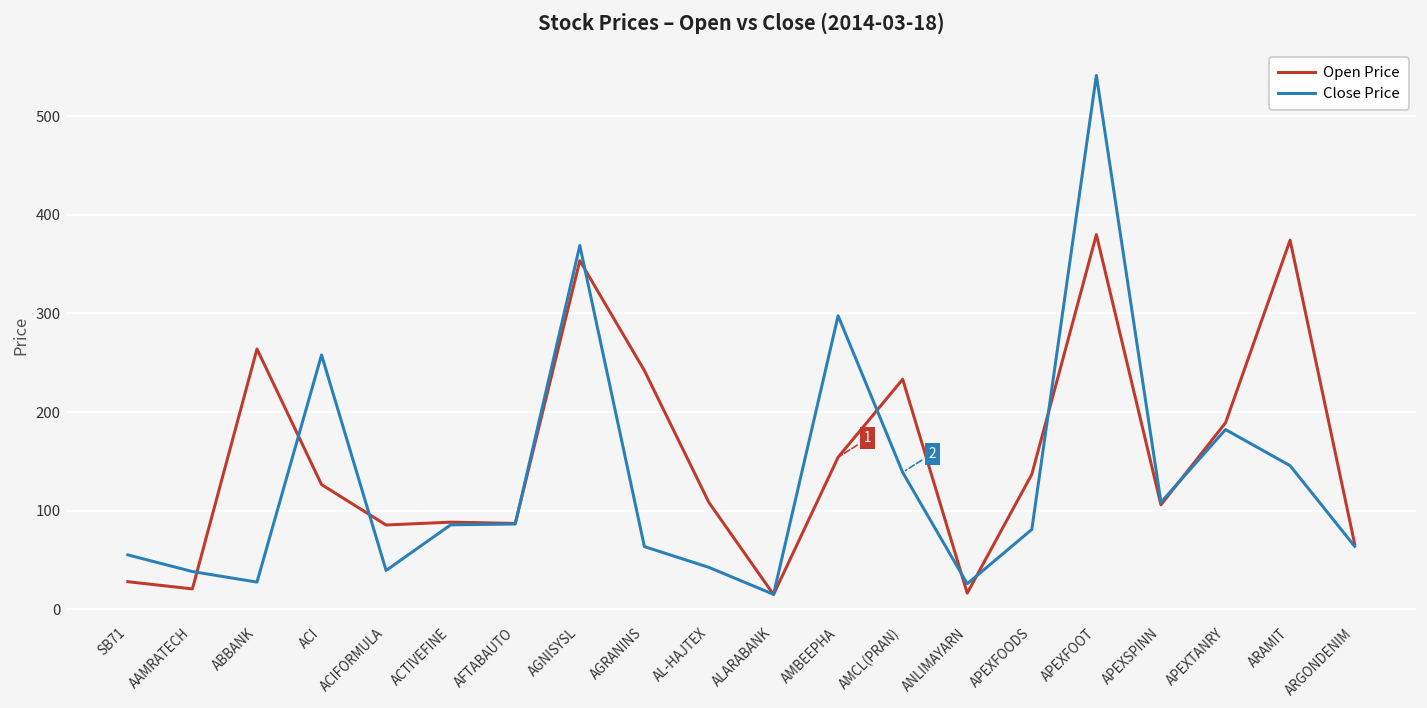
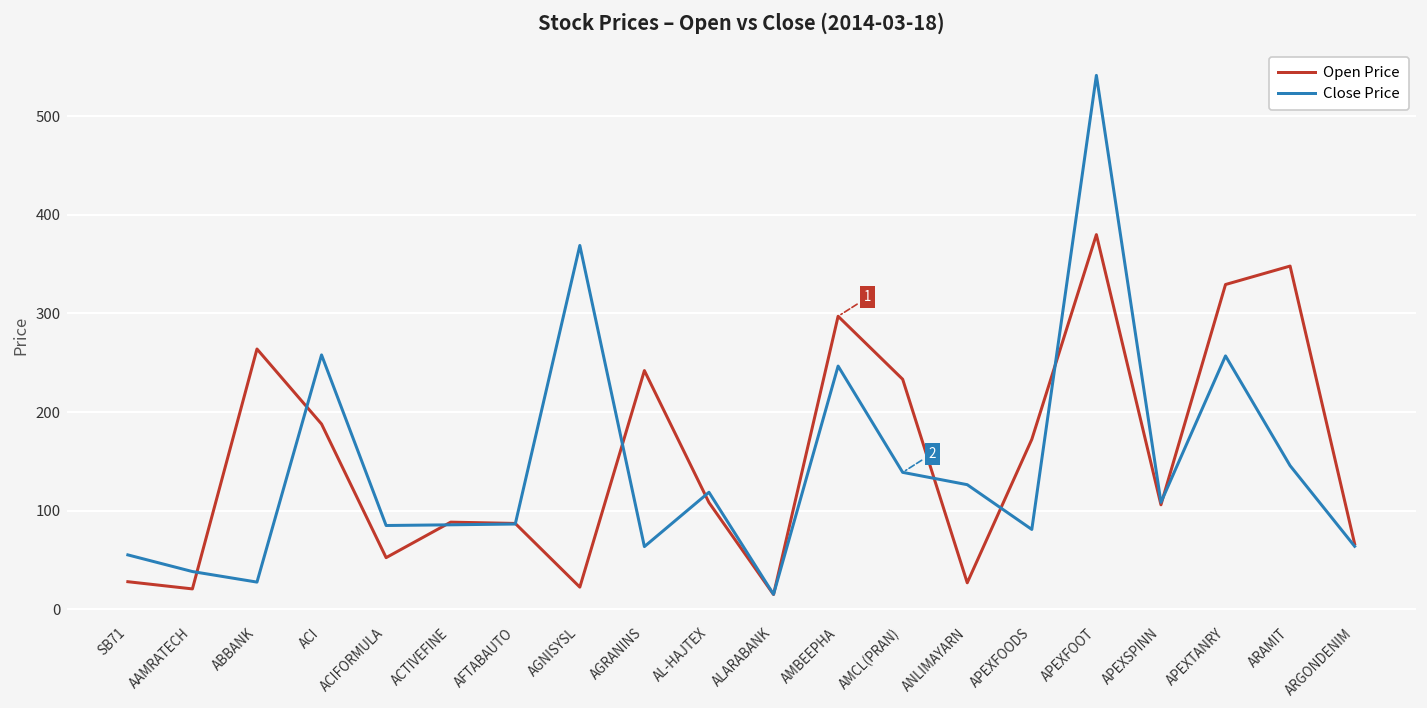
Open Price, ACI: 130 -> 190
Open Price, ACIFORMULA: 90 -> 50
Close Price, ACIFORMULA: 40 -> 80
Open Price, AGNISYSL: 350 -> 20
Close Price, AL-HAJTEX: 40 -> 120
Open Price, AMBEEPHA: 150 -> 300
Close Price, AMBEEPHA: 300 -> 250
Open Price, ANLIMAYARN: 20 -> 30
Close Price, ANLIMAYARN: 30 -> 130
Open Price, APEXFOODS: 140 -> 170
Open Price, APEXTANRY: 190 -> 330
Close Price, APEXTANRY: 180 -> 260
Open Price, ARAMIT: 370 -> 350
